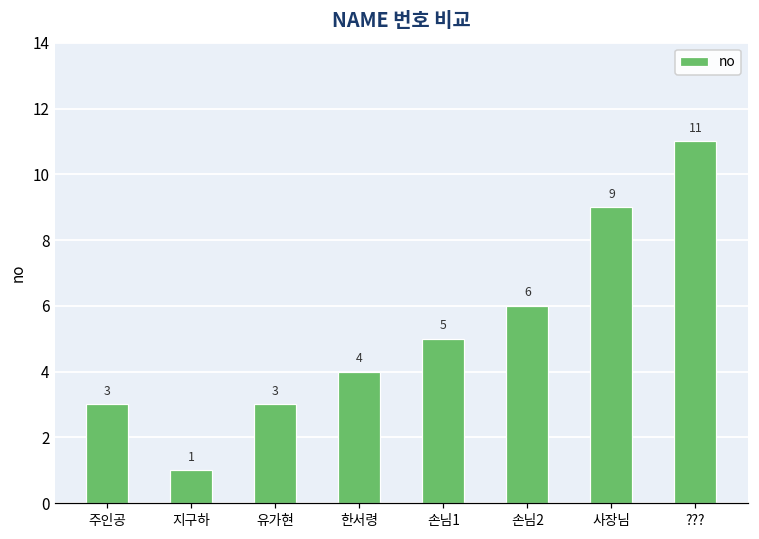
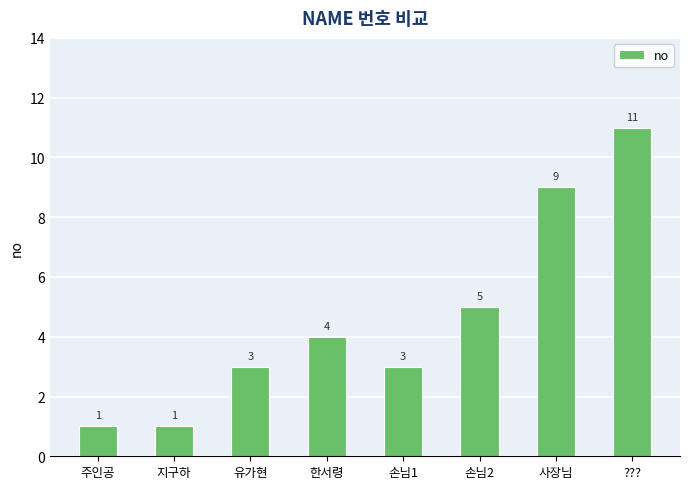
주인공: 3 -> 1
손님1: 5 -> 3
손님2: 6 -> 5
